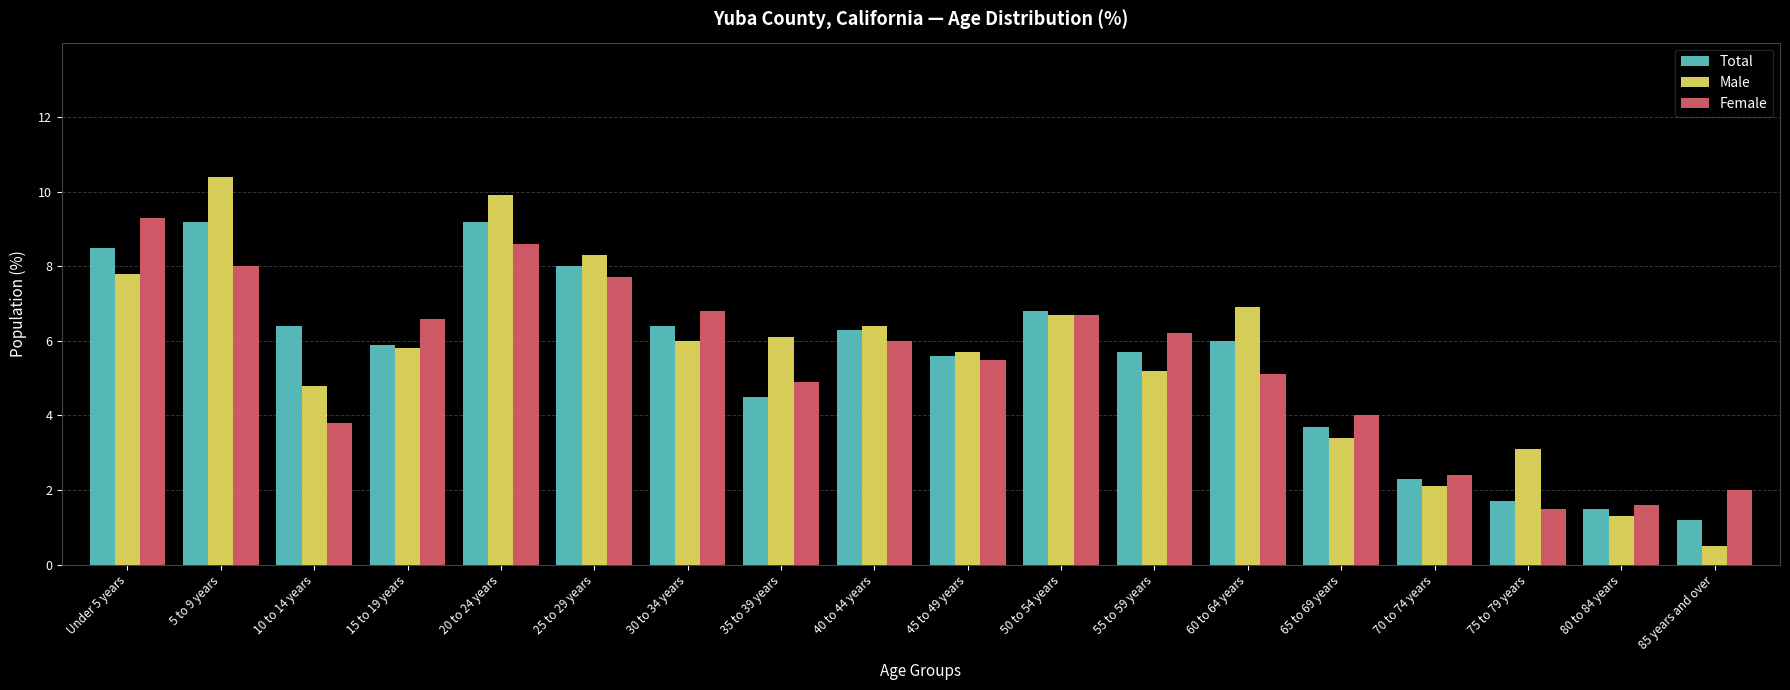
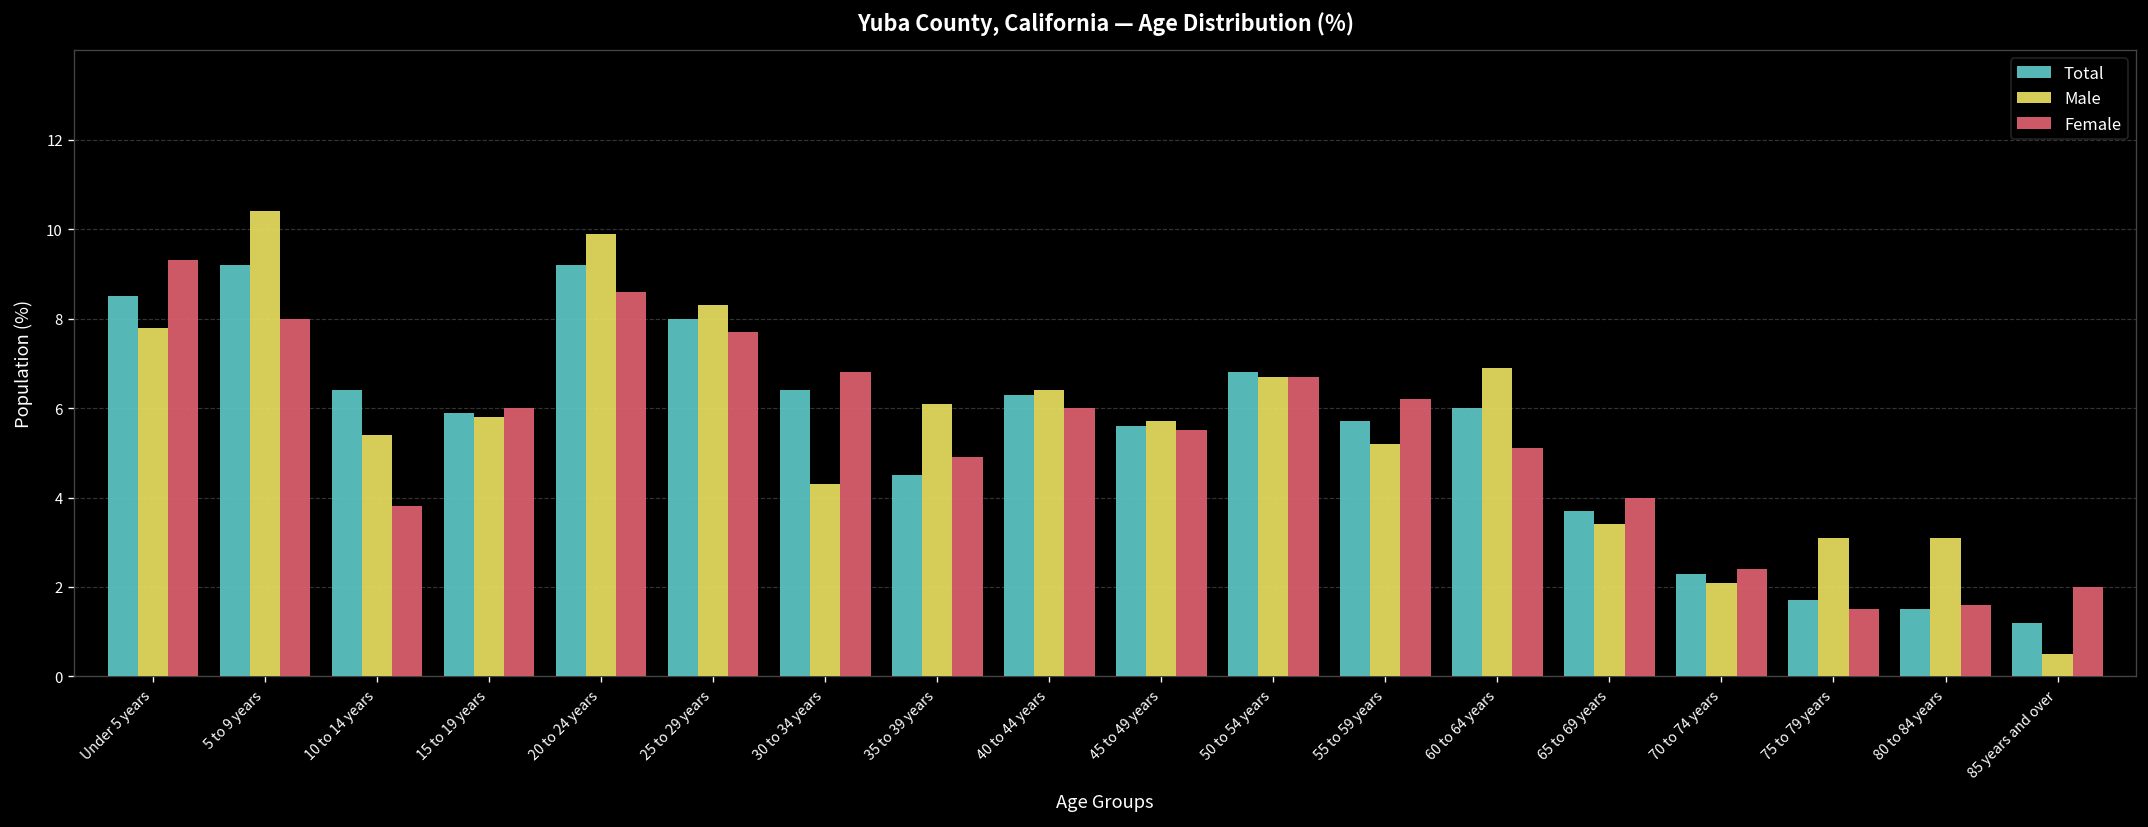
Male, 10 to 14 years: 4.8 -> 5.4
Female, 15 to 19 years: 6.6 -> 6.0
Male, 30 to 34 years: 6.0 -> 4.3
Male, 80 to 84 years: 1.3 -> 3.1
